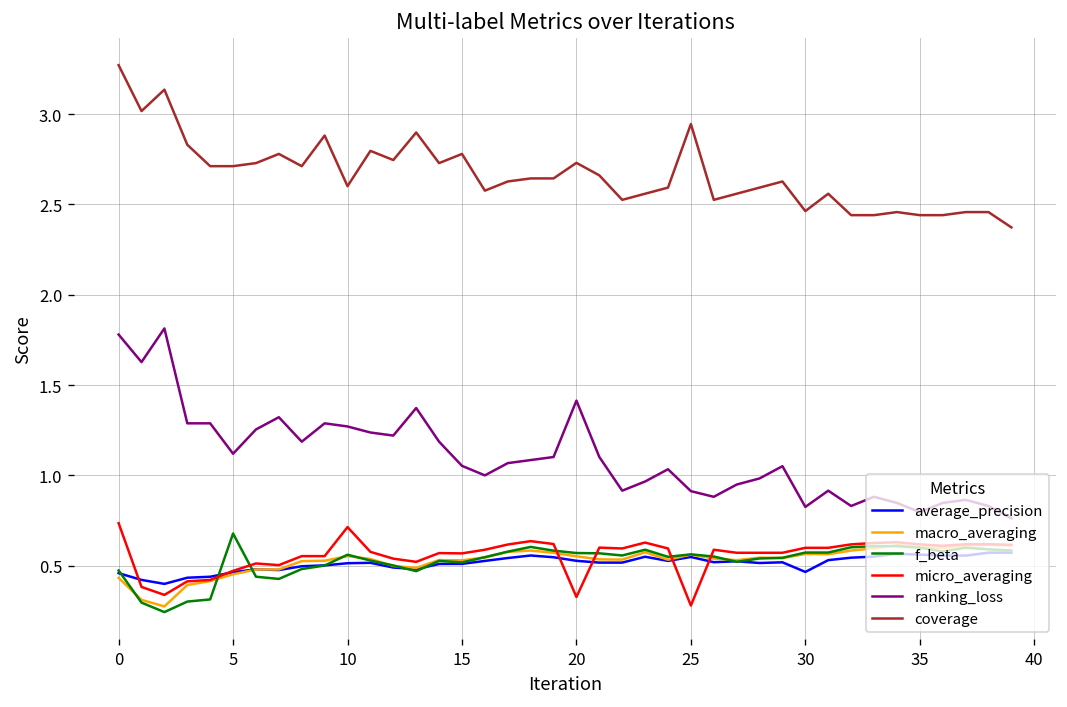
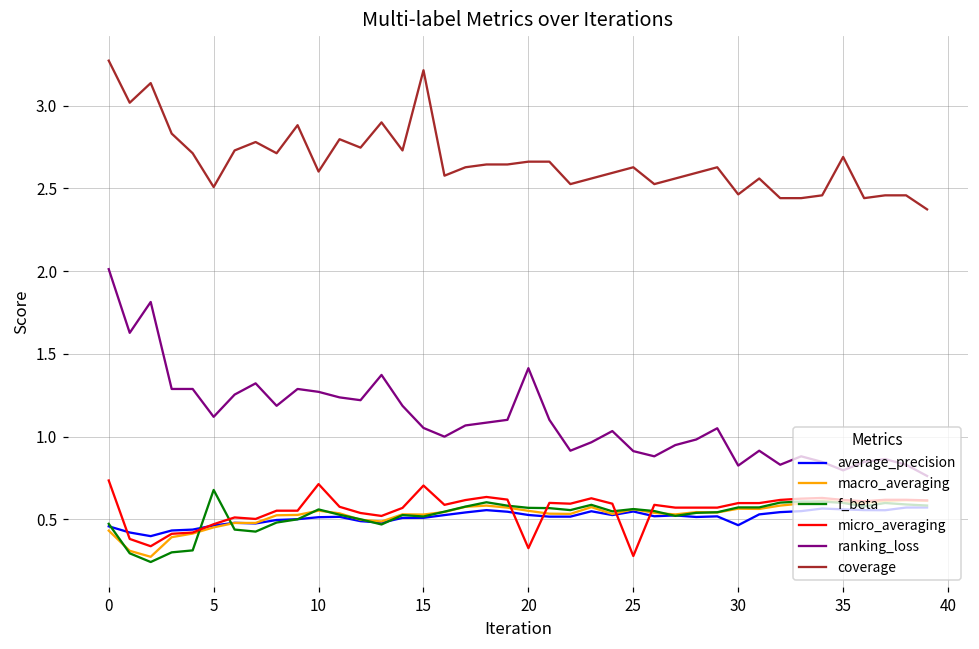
ranking_loss, 0: 1.78 -> 2.01
coverage, 5: 2.71 -> 2.51
micro_averaging, 15: 0.57 -> 0.70
coverage, 15: 2.78 -> 3.21
coverage, 20: 2.73 -> 2.66
coverage, 25: 2.95 -> 2.63
coverage, 35: 2.44 -> 2.69
